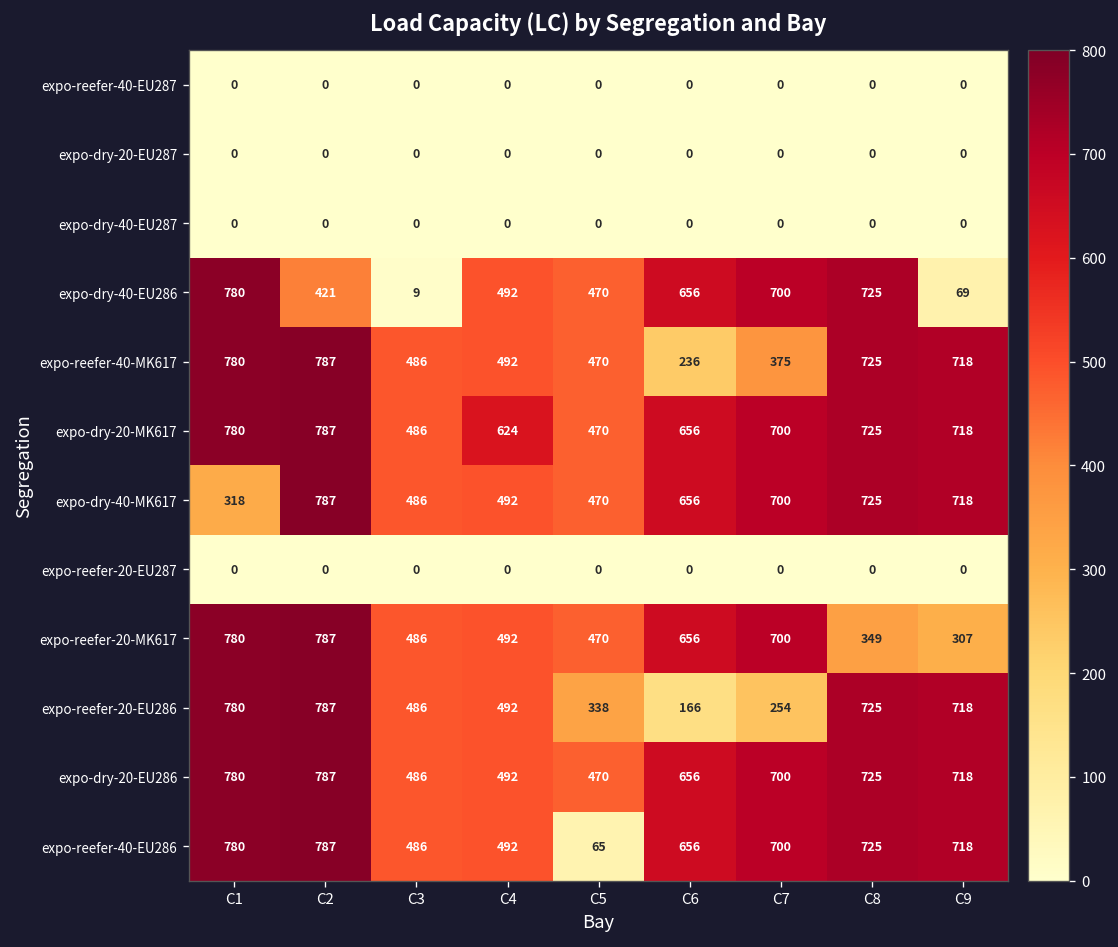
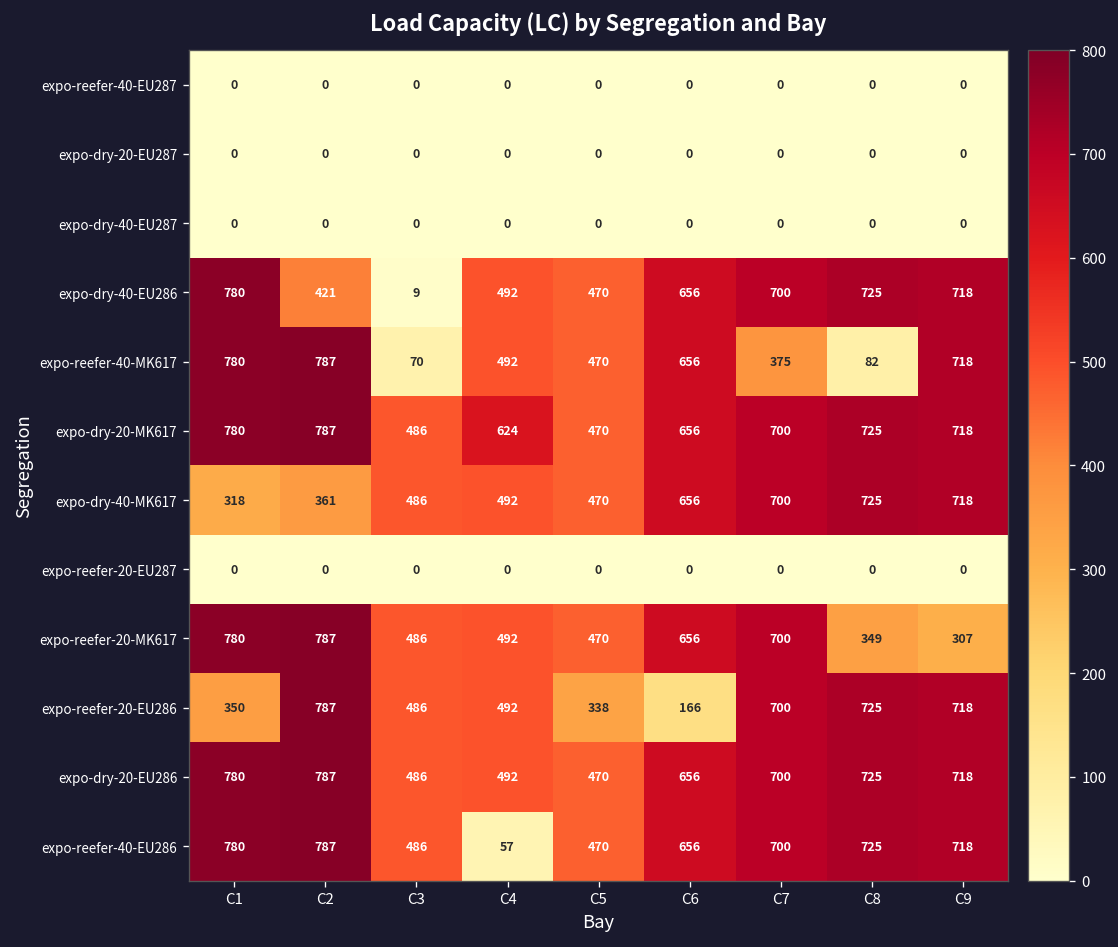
expo-dry-40-EU286, C9: 69 -> 718
expo-reefer-40-MK617, C3: 486 -> 70
expo-reefer-40-MK617, C6: 236 -> 656
expo-reefer-40-MK617, C8: 725 -> 82
expo-dry-40-MK617, C2: 787 -> 361
expo-reefer-20-EU286, C1: 780 -> 350
expo-reefer-20-EU286, C7: 254 -> 700
expo-reefer-40-EU286, C4: 492 -> 57
expo-reefer-40-EU286, C5: 65 -> 470
